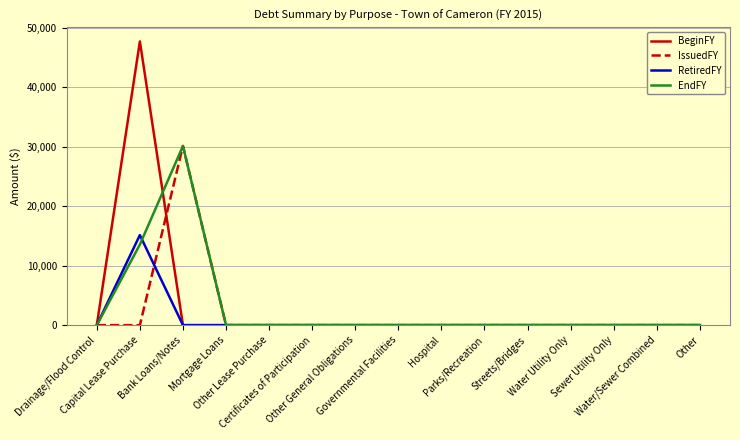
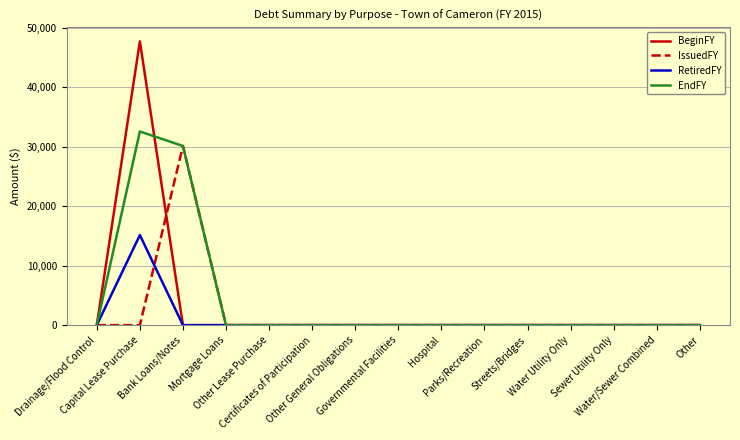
EndFY, Capital Lease Purchase: 14,000 -> 33,000
